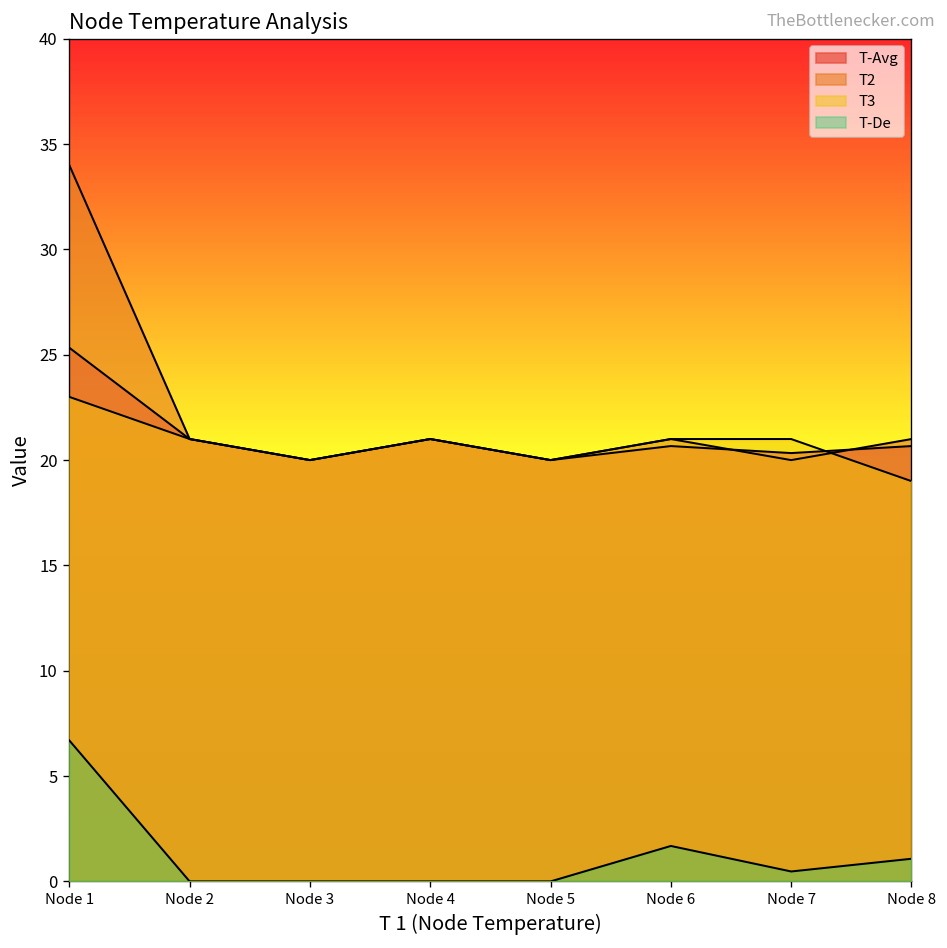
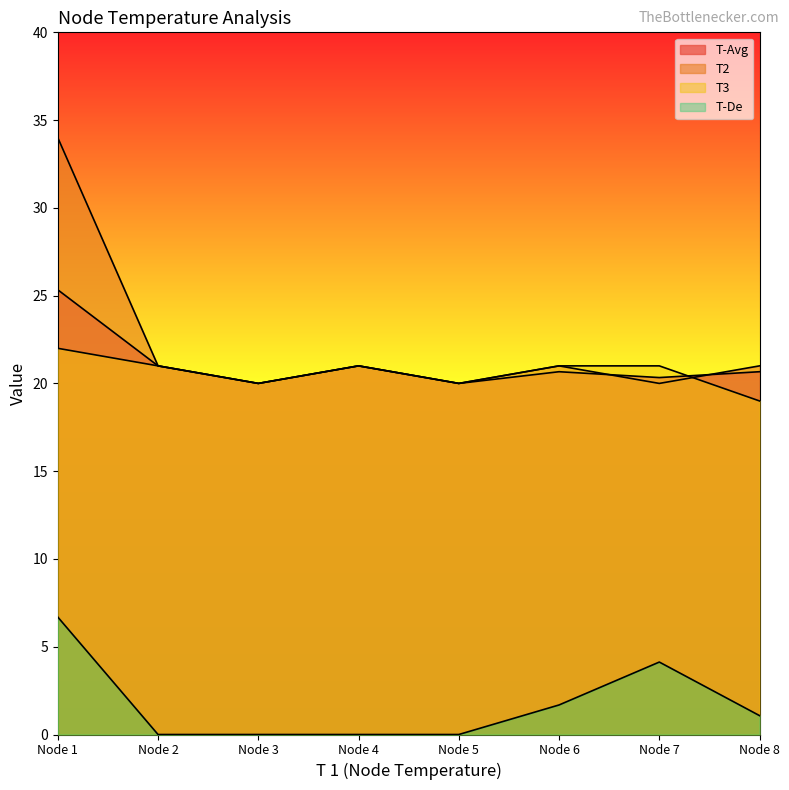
T3, Node 1: 23 -> 22
T-De, Node 7: 0.5 -> 4.1
